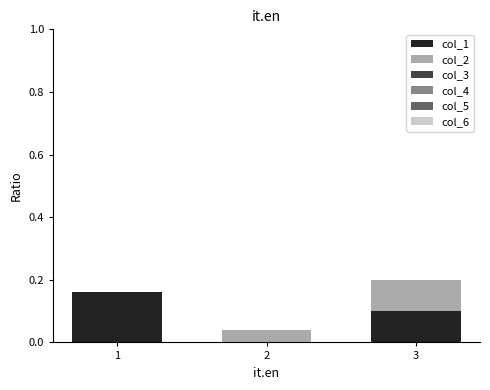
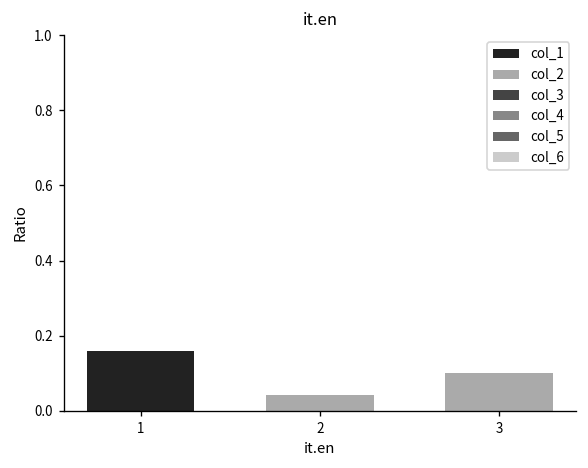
col_1, 3: 0.1 -> 0.0
